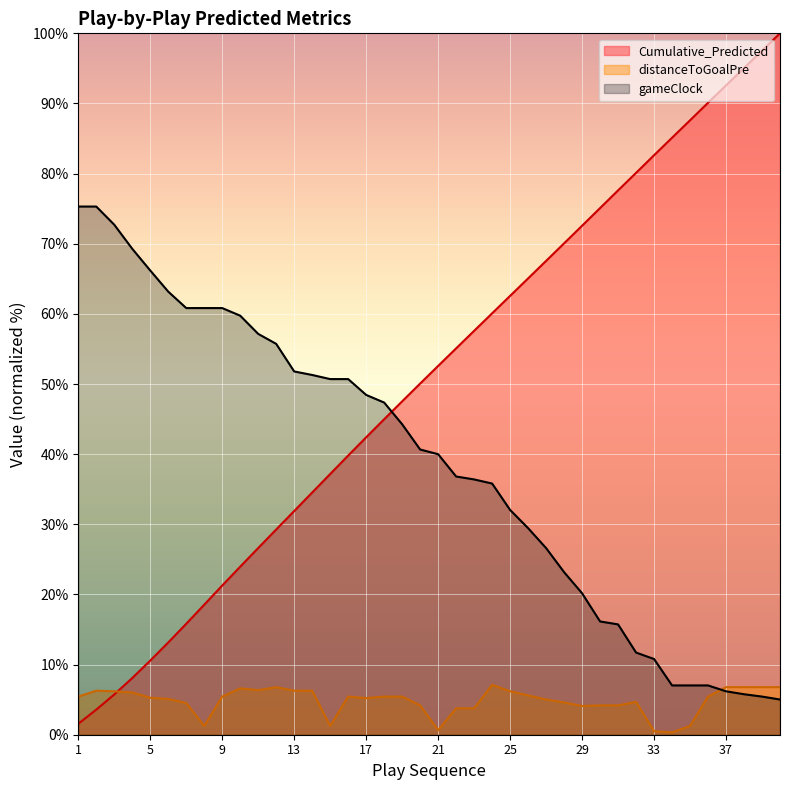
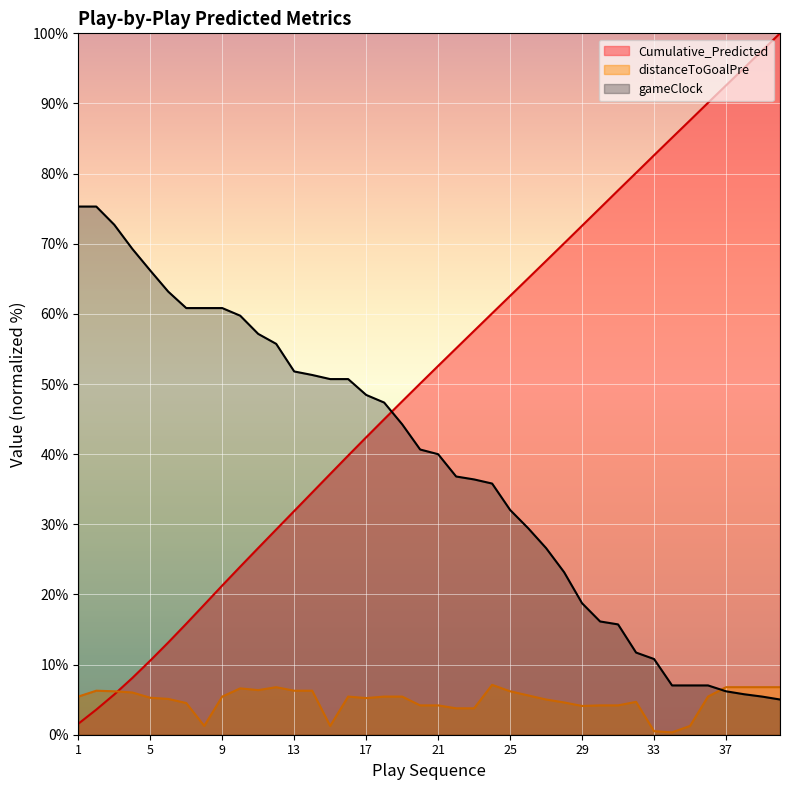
distanceToGoalPre, 21: 1% -> 4%
gameClock, 29: 20% -> 19%
